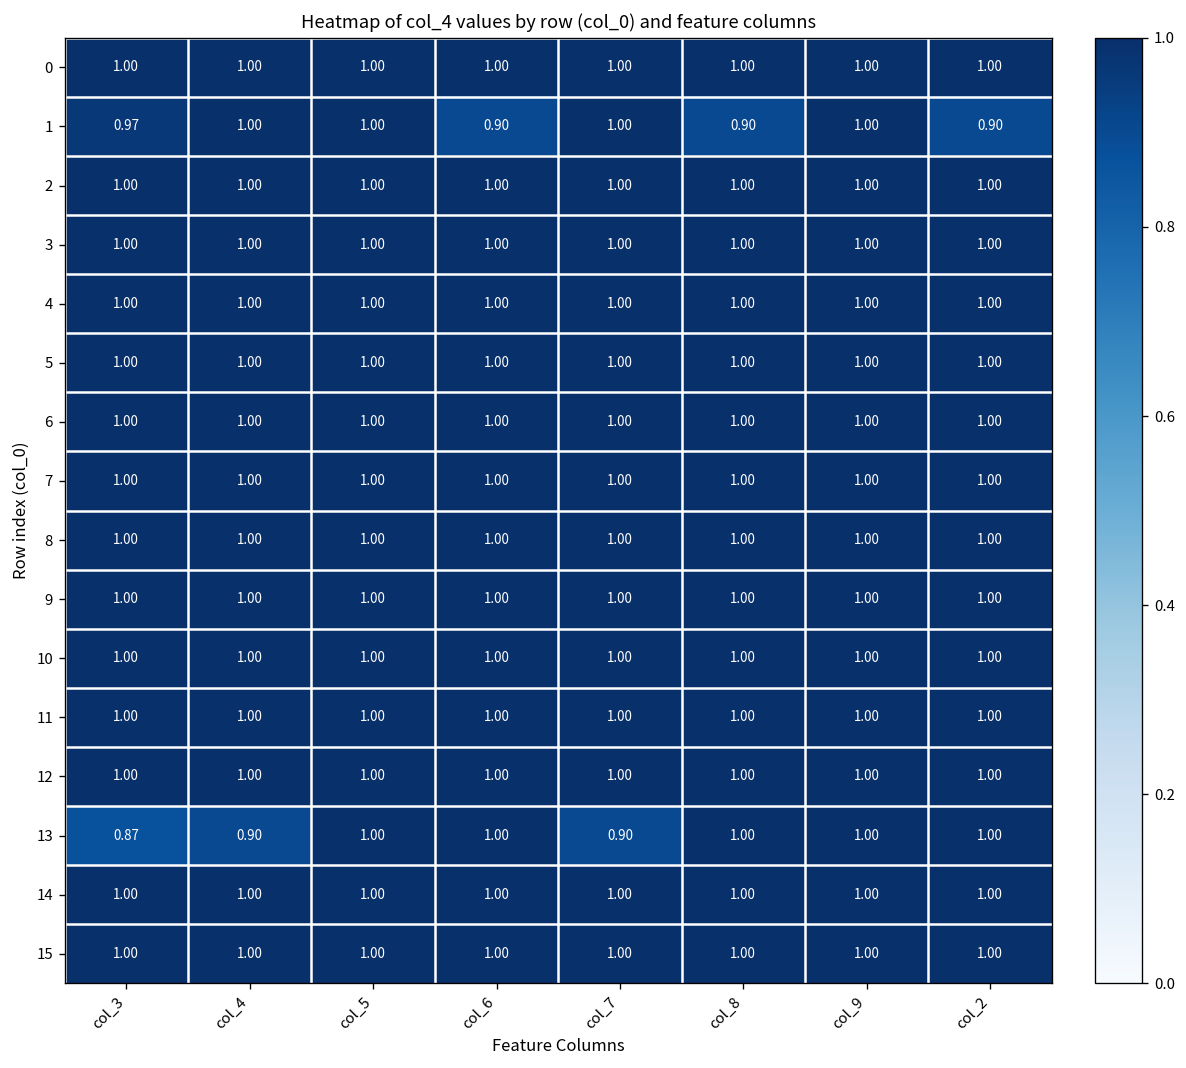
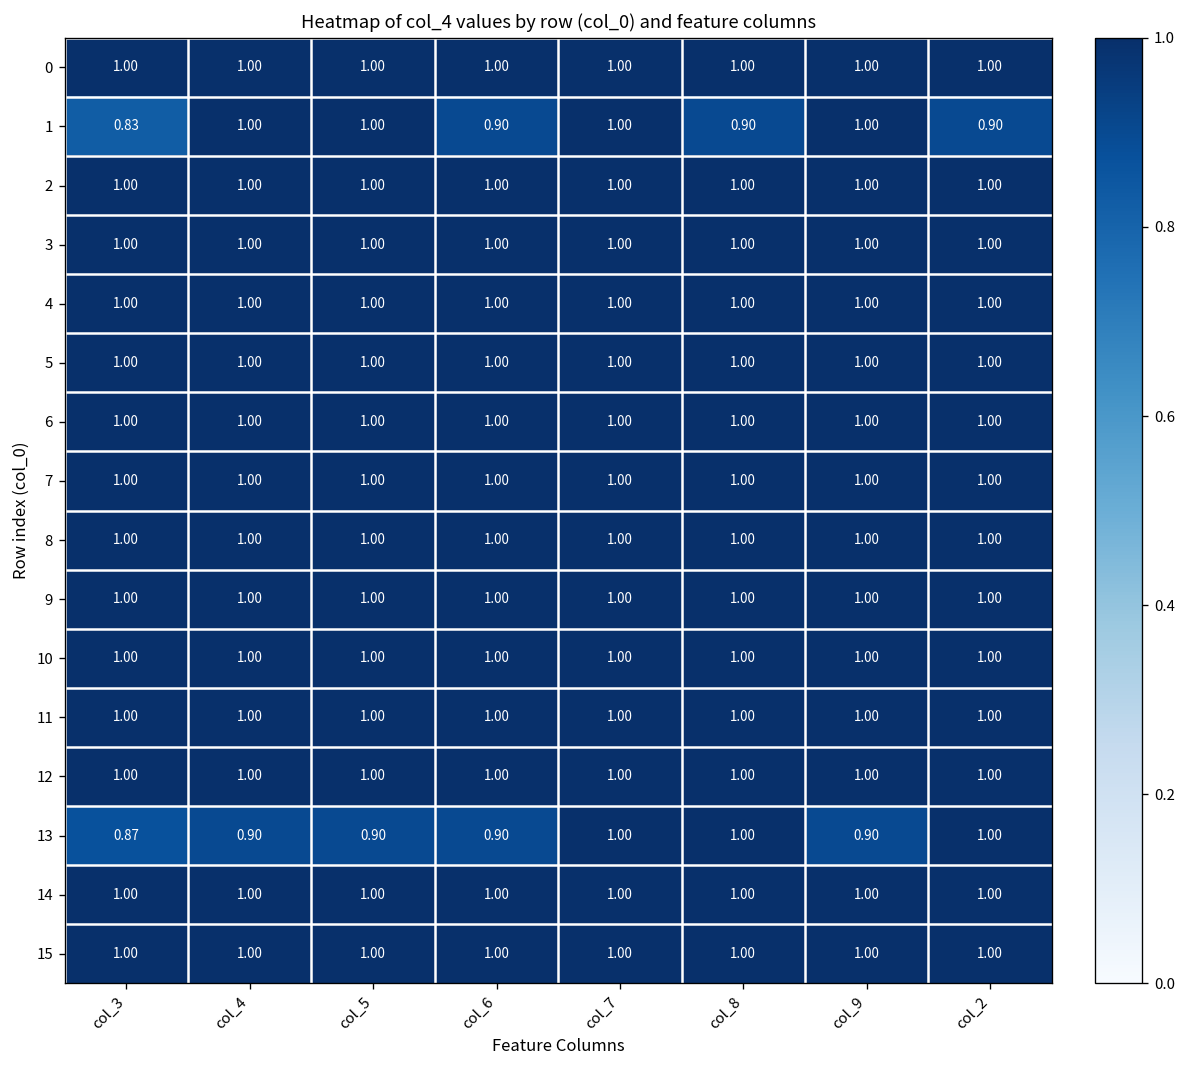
1, col_3: 0.97 -> 0.83
13, col_5: 1.00 -> 0.90
13, col_6: 1.00 -> 0.90
13, col_7: 0.90 -> 1.00
13, col_9: 1.00 -> 0.90
